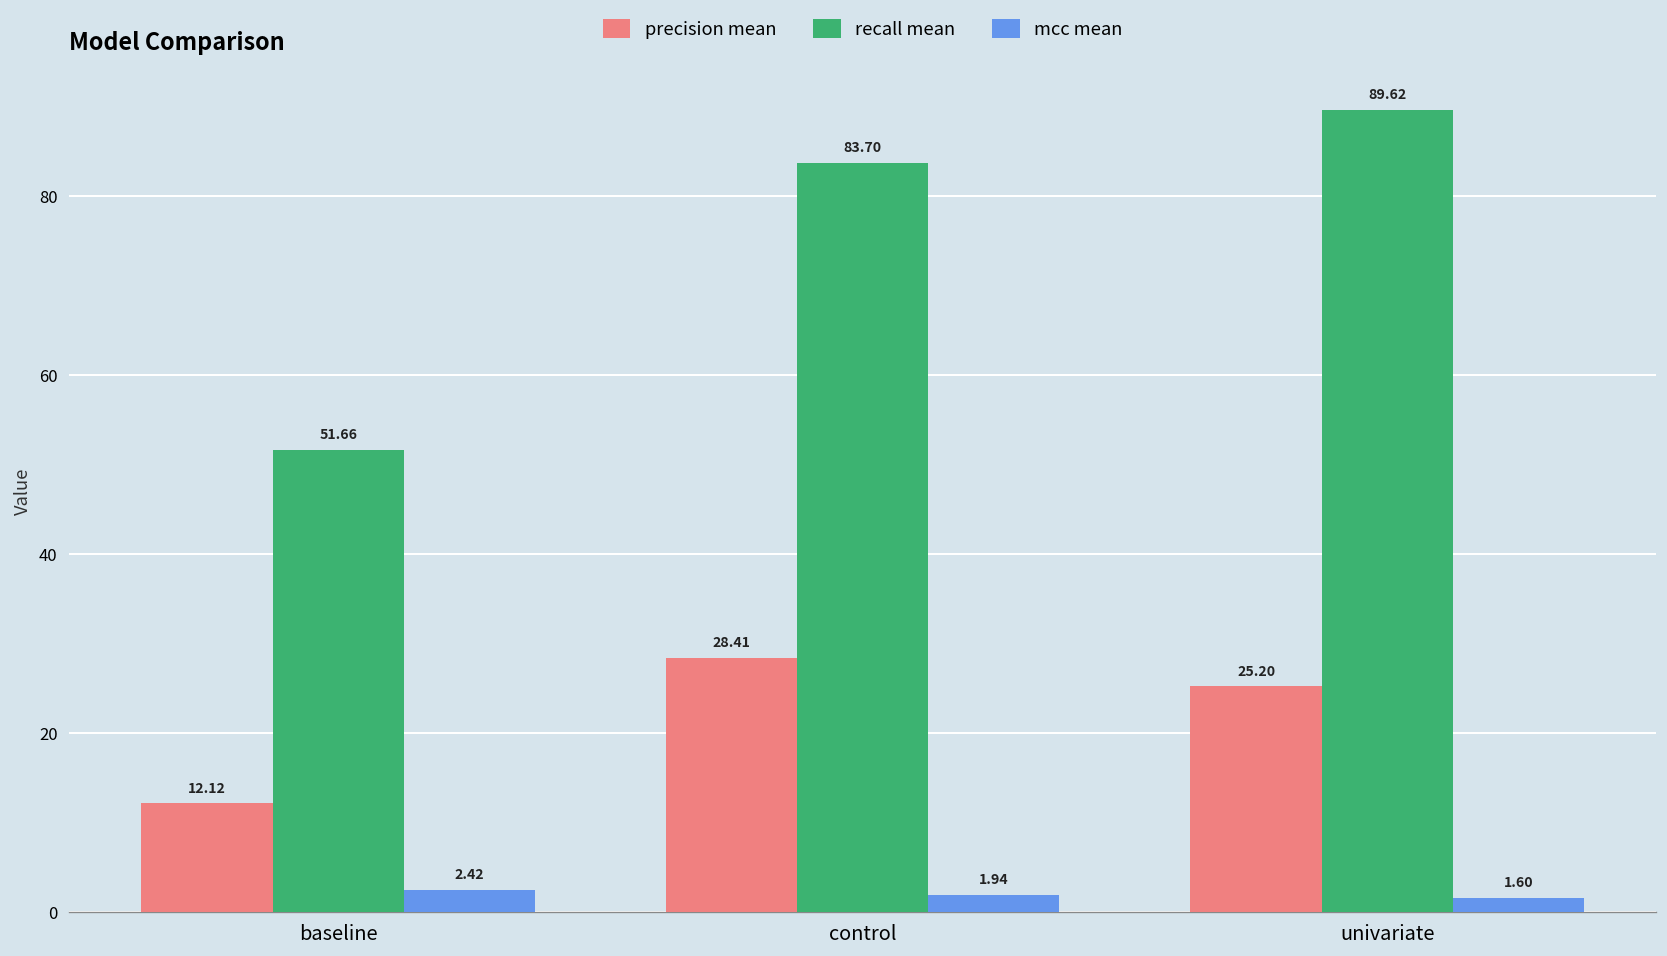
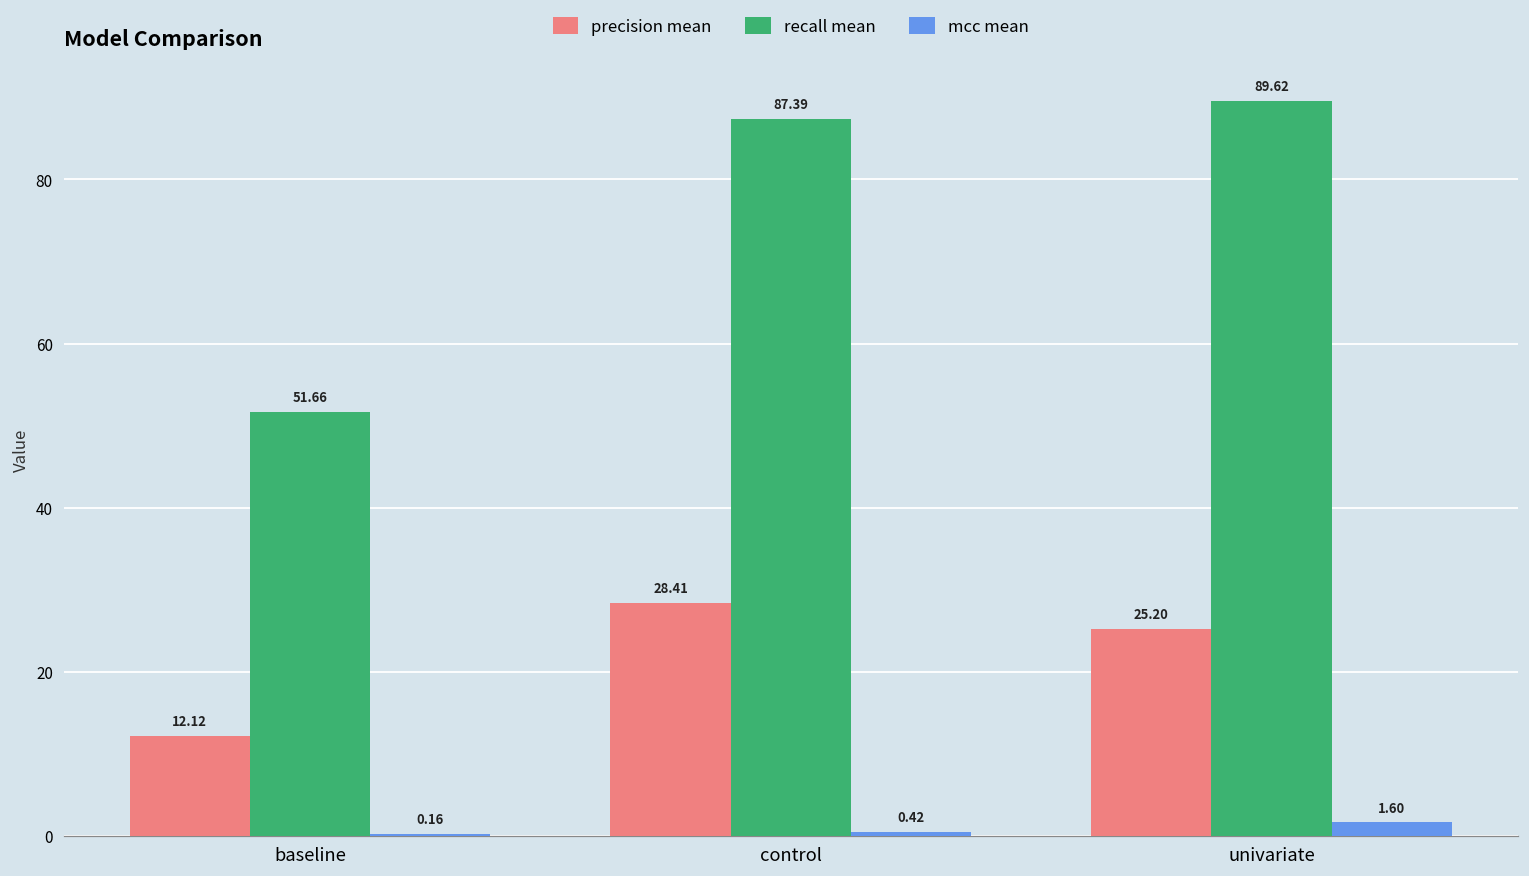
mcc mean, baseline: 2.42 -> 0.16
recall mean, control: 83.70 -> 87.39
mcc mean, control: 1.94 -> 0.42
